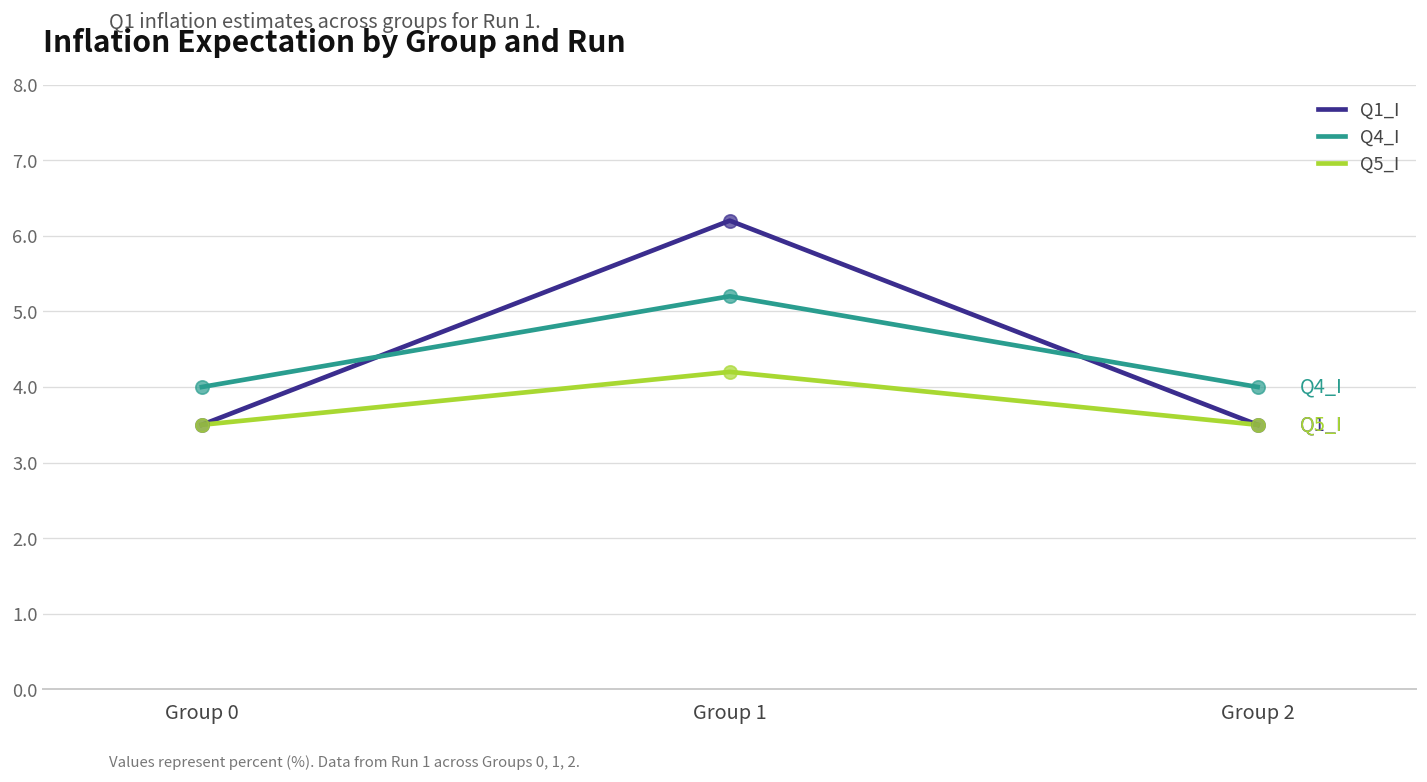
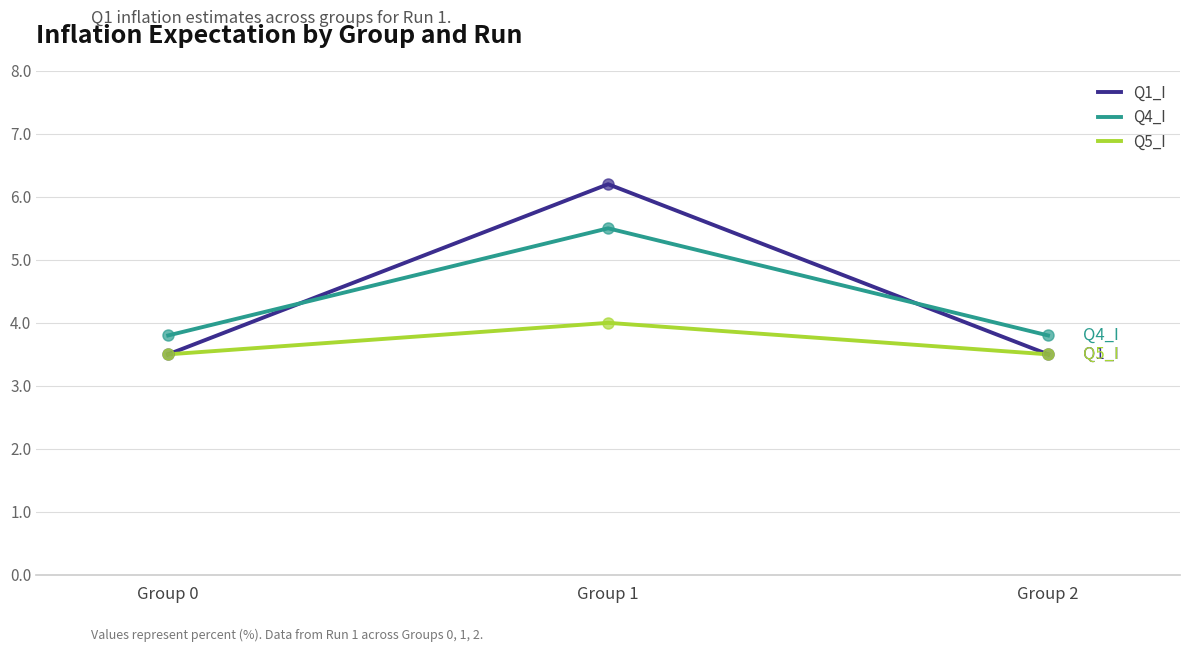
Q4_I, Group 0: 4.0 -> 3.8
Q4_I, Group 1: 5.2 -> 5.5
Q5_I, Group 1: 4.2 -> 4.0
Q4_I, Group 2: 4.0 -> 3.8
